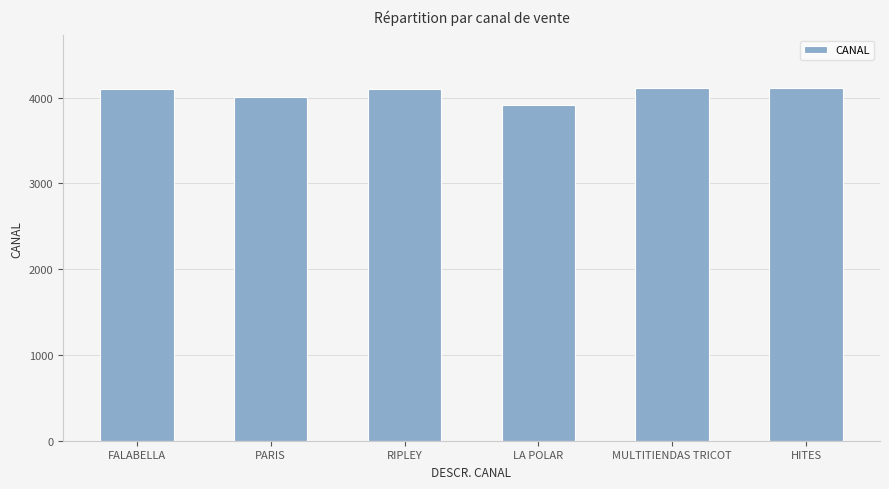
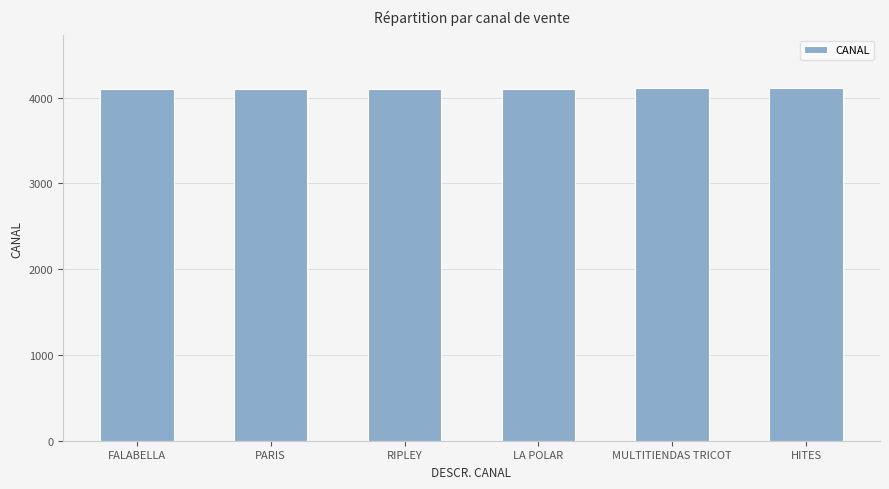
PARIS: 4000 -> 4100
LA POLAR: 3900 -> 4100
